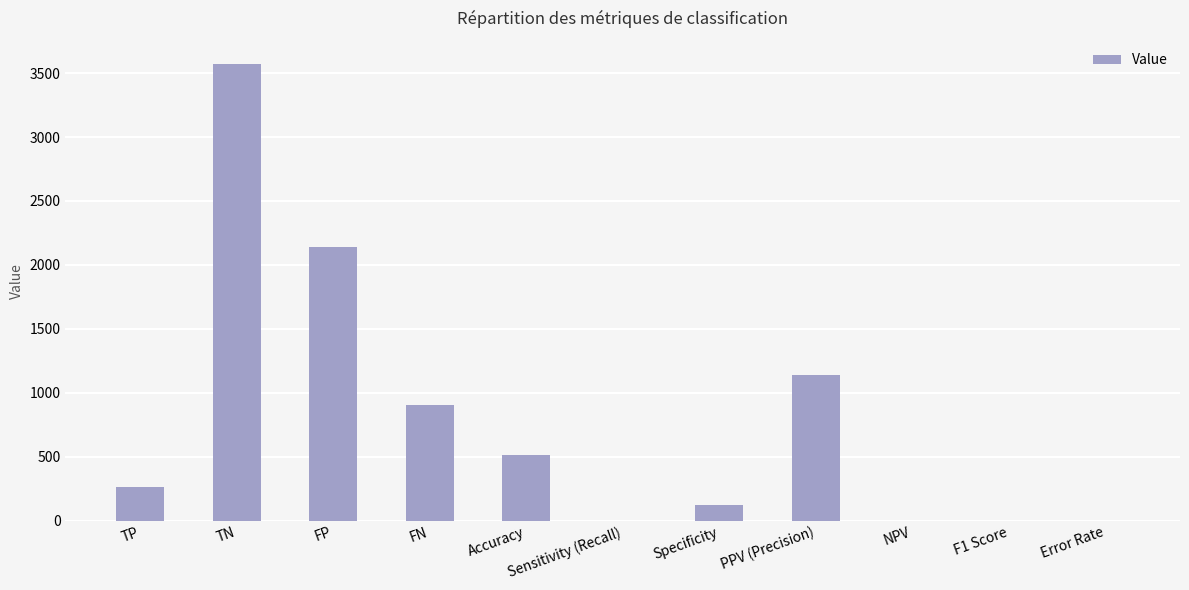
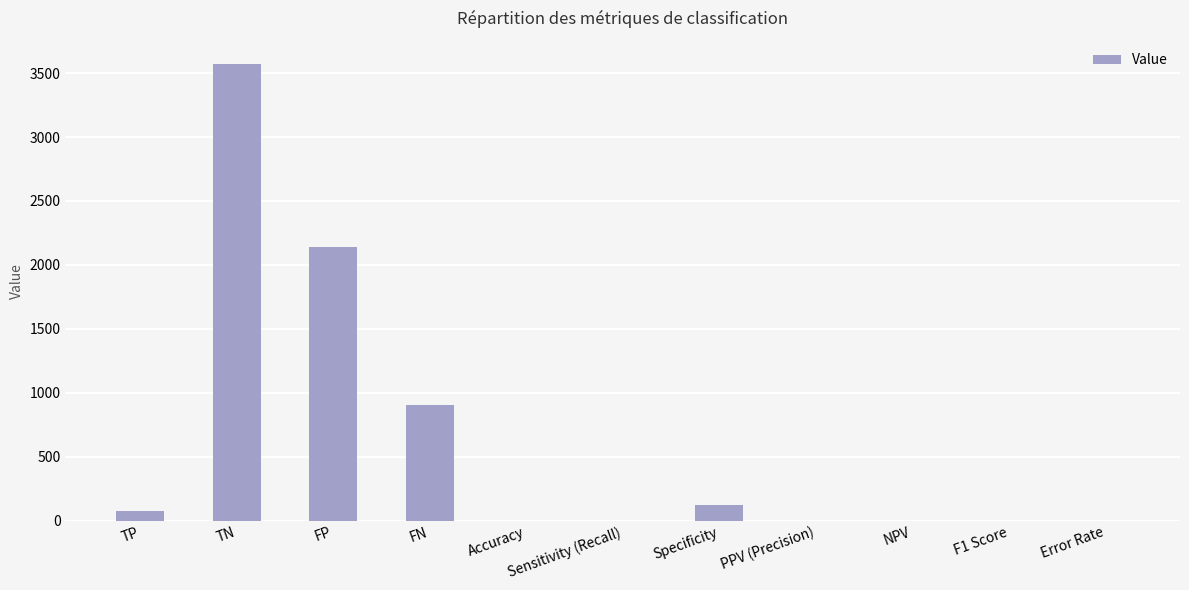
TP: 260 -> 80
Accuracy: 510 -> 0
PPV (Precision): 1140 -> 0
